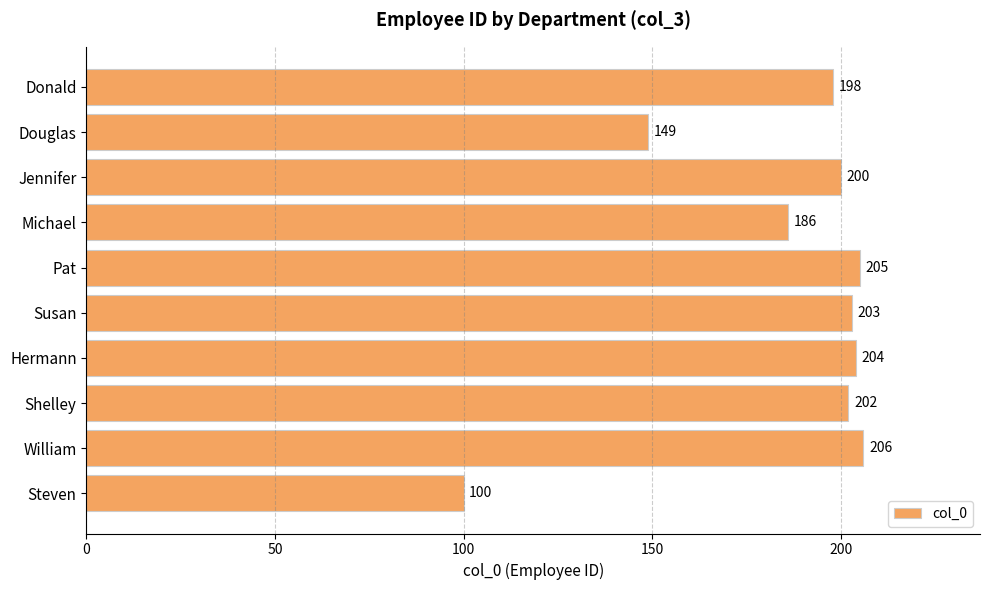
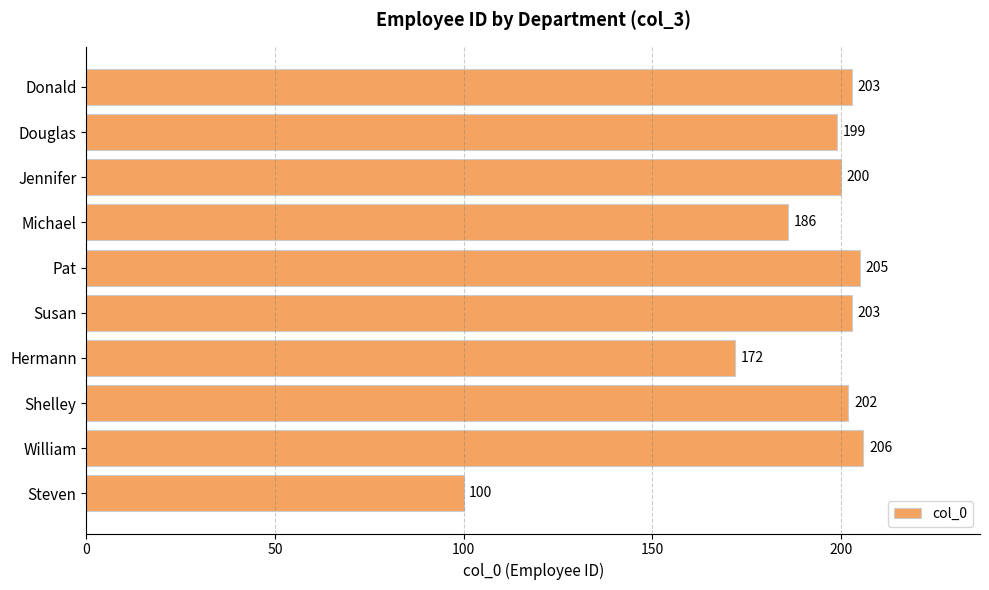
Donald: 198 -> 203
Douglas: 149 -> 199
Hermann: 204 -> 172
